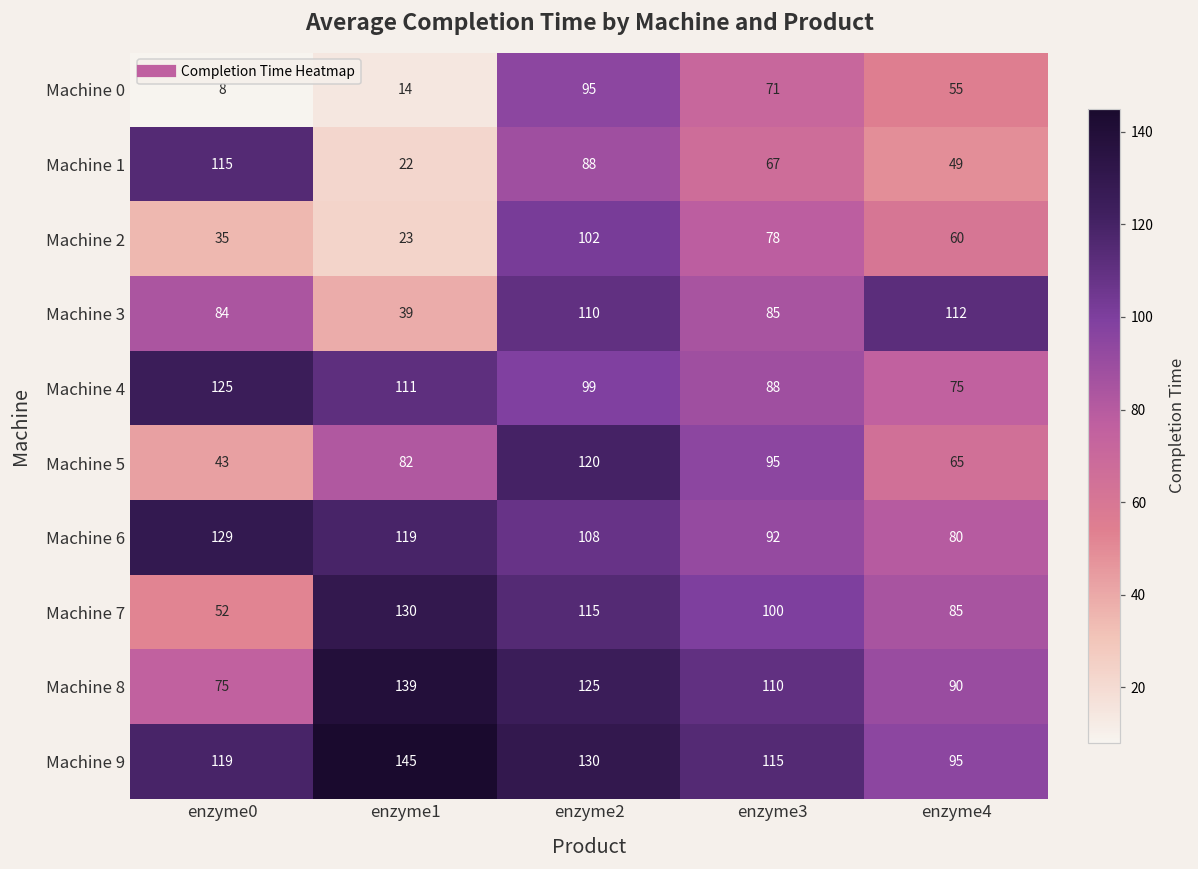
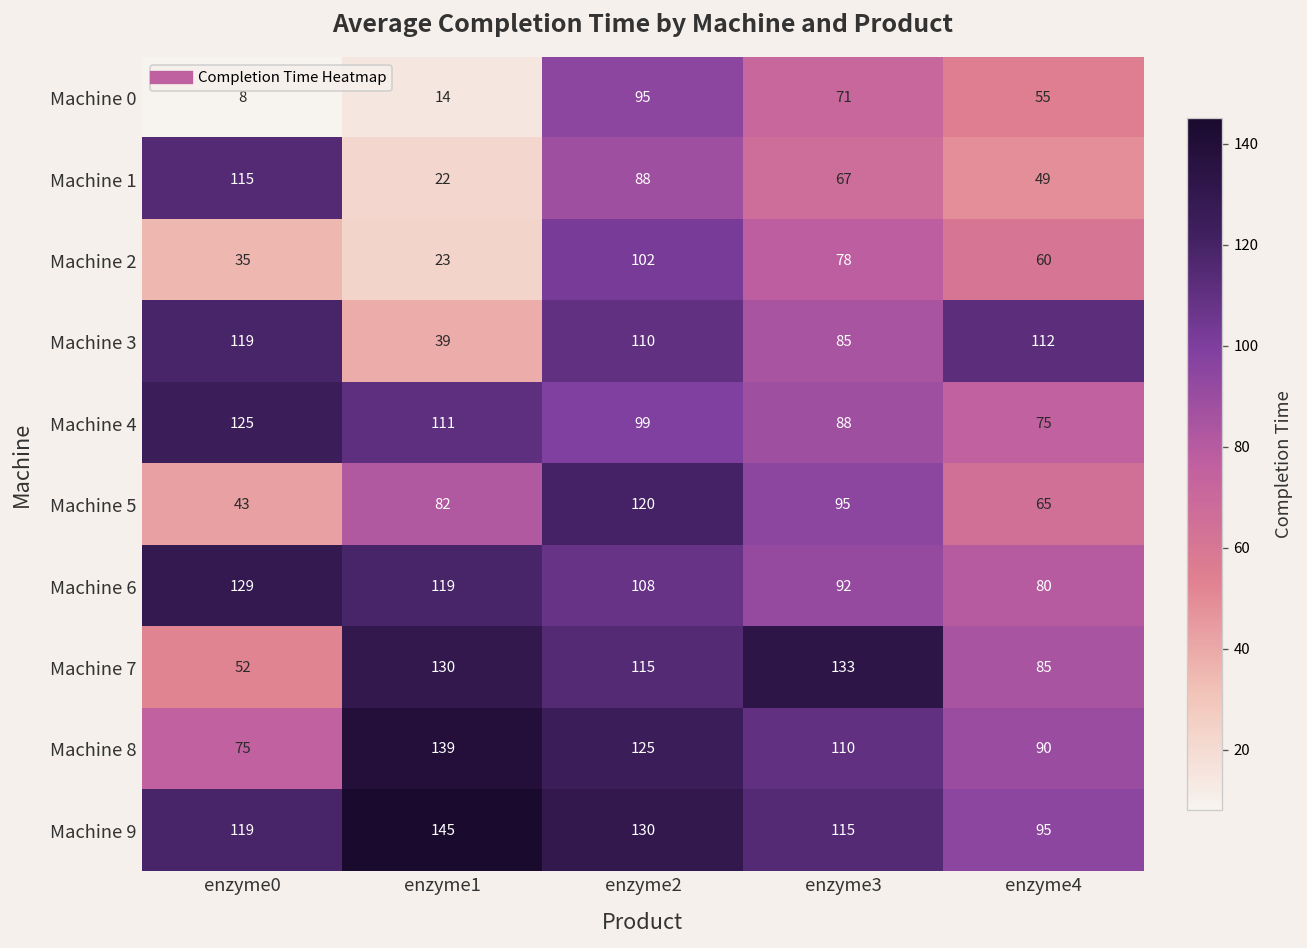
Machine 3, enzyme0: 84 -> 119
Machine 7, enzyme3: 100 -> 133
